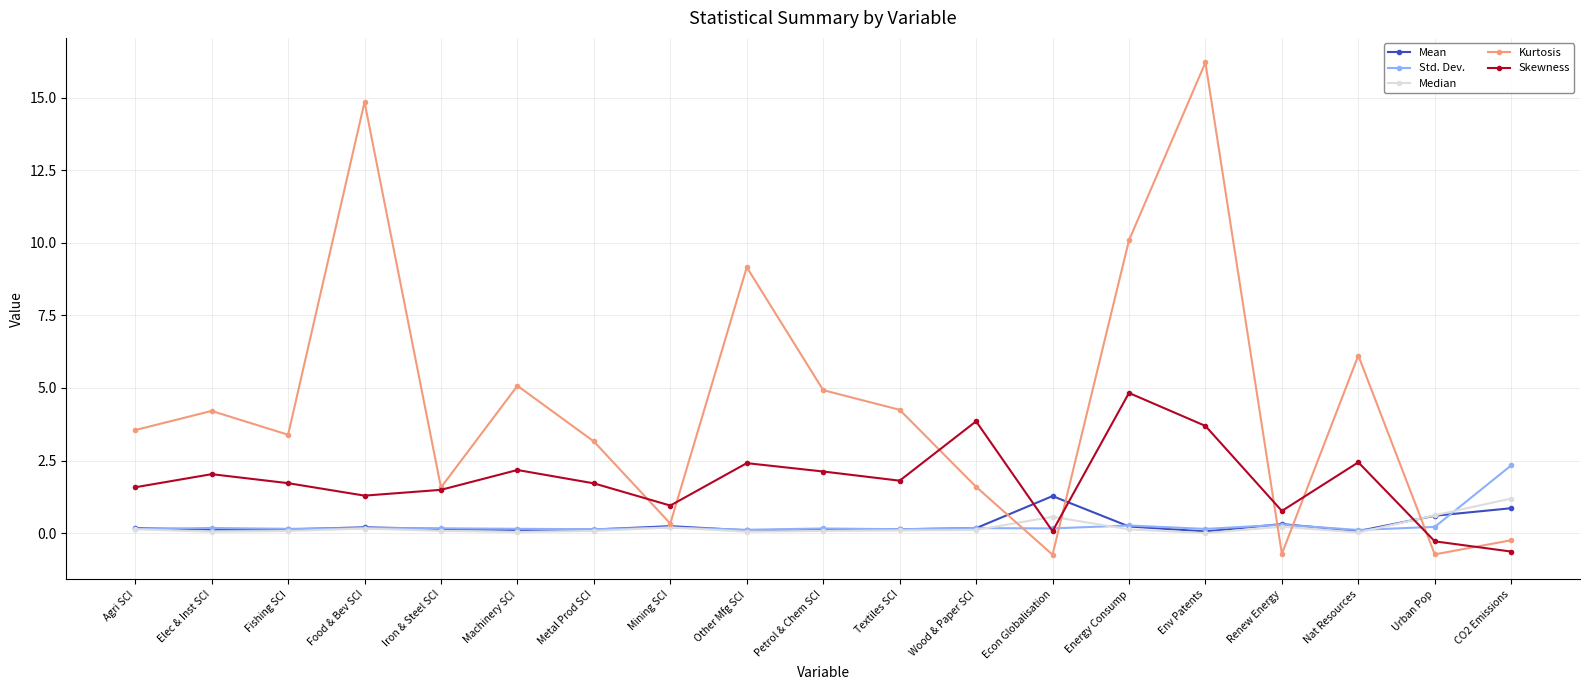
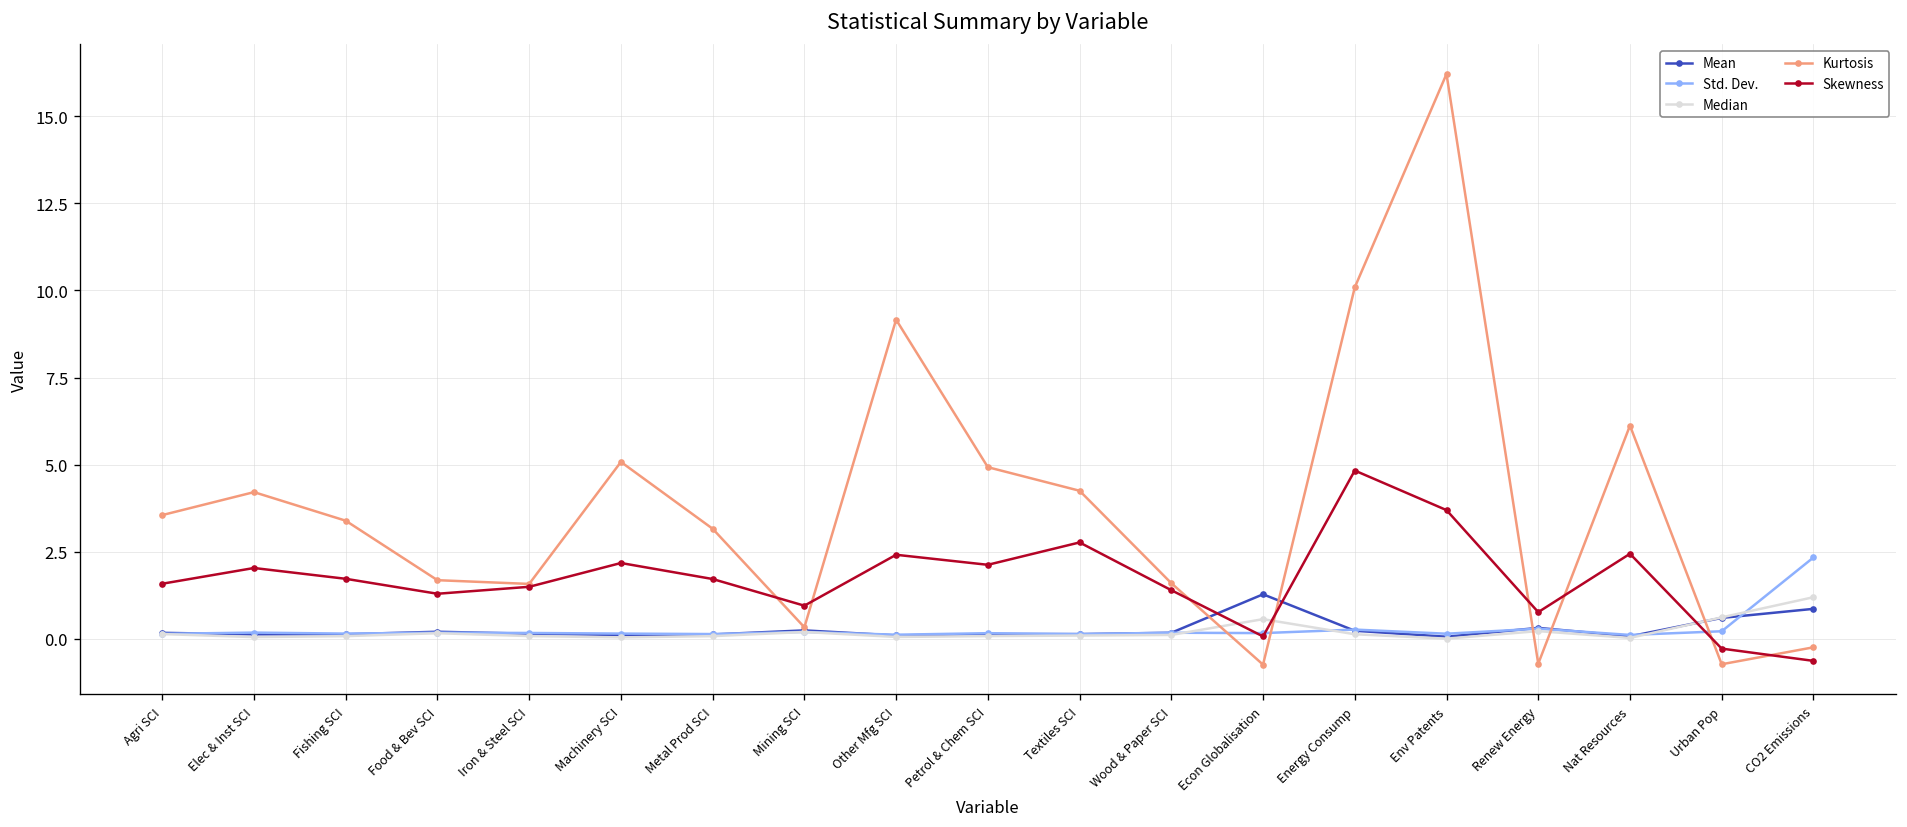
Kurtosis, Food & Bev SCI: 14.9 -> 1.7
Skewness, Textiles SCI: 1.8 -> 2.8
Skewness, Wood & Paper SCI: 3.9 -> 1.4
